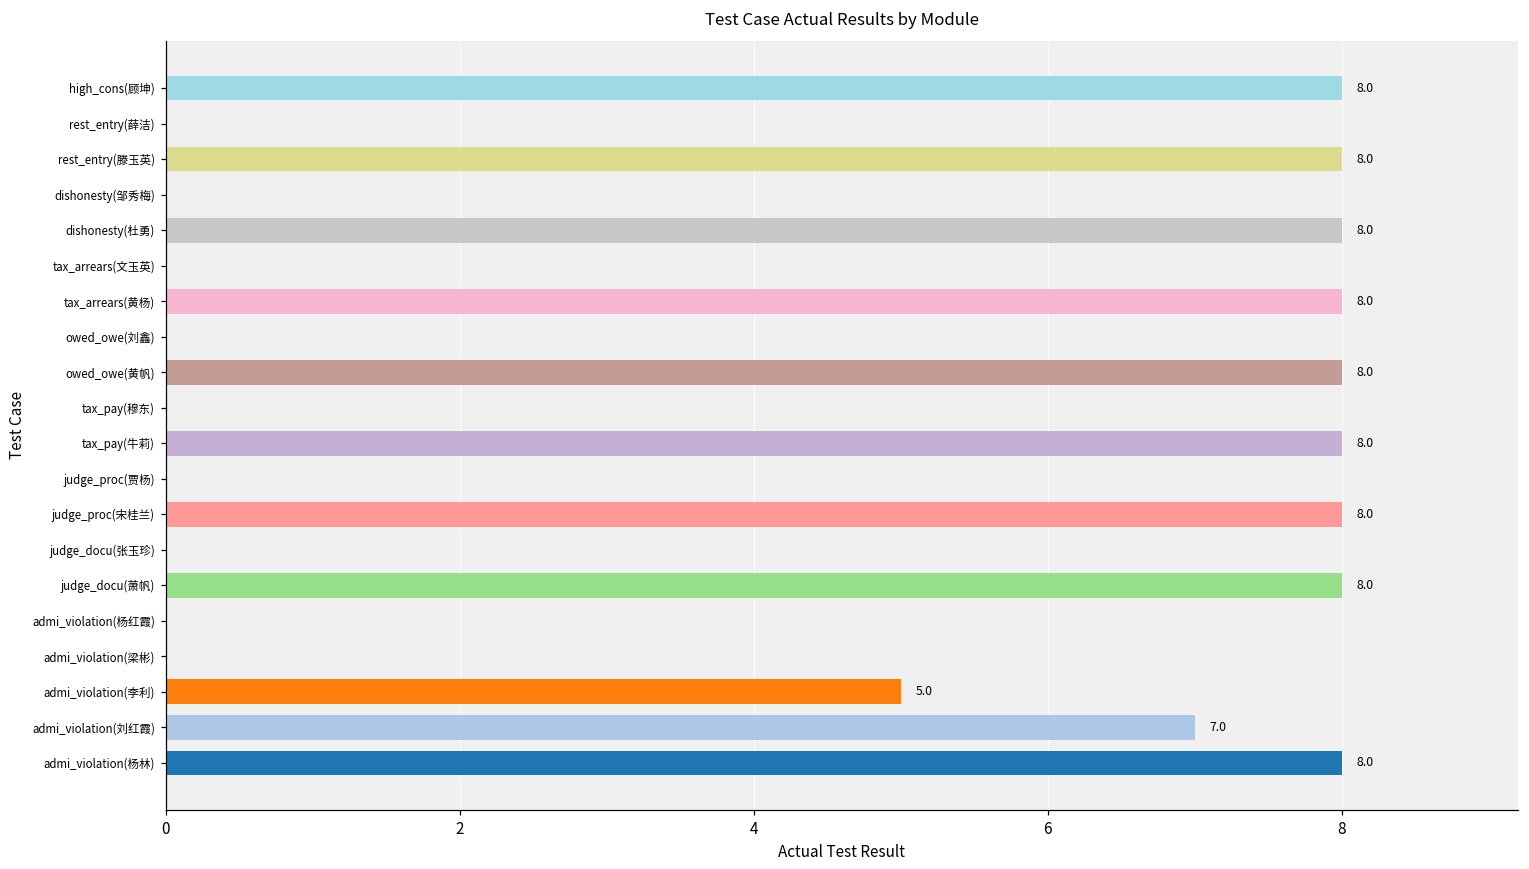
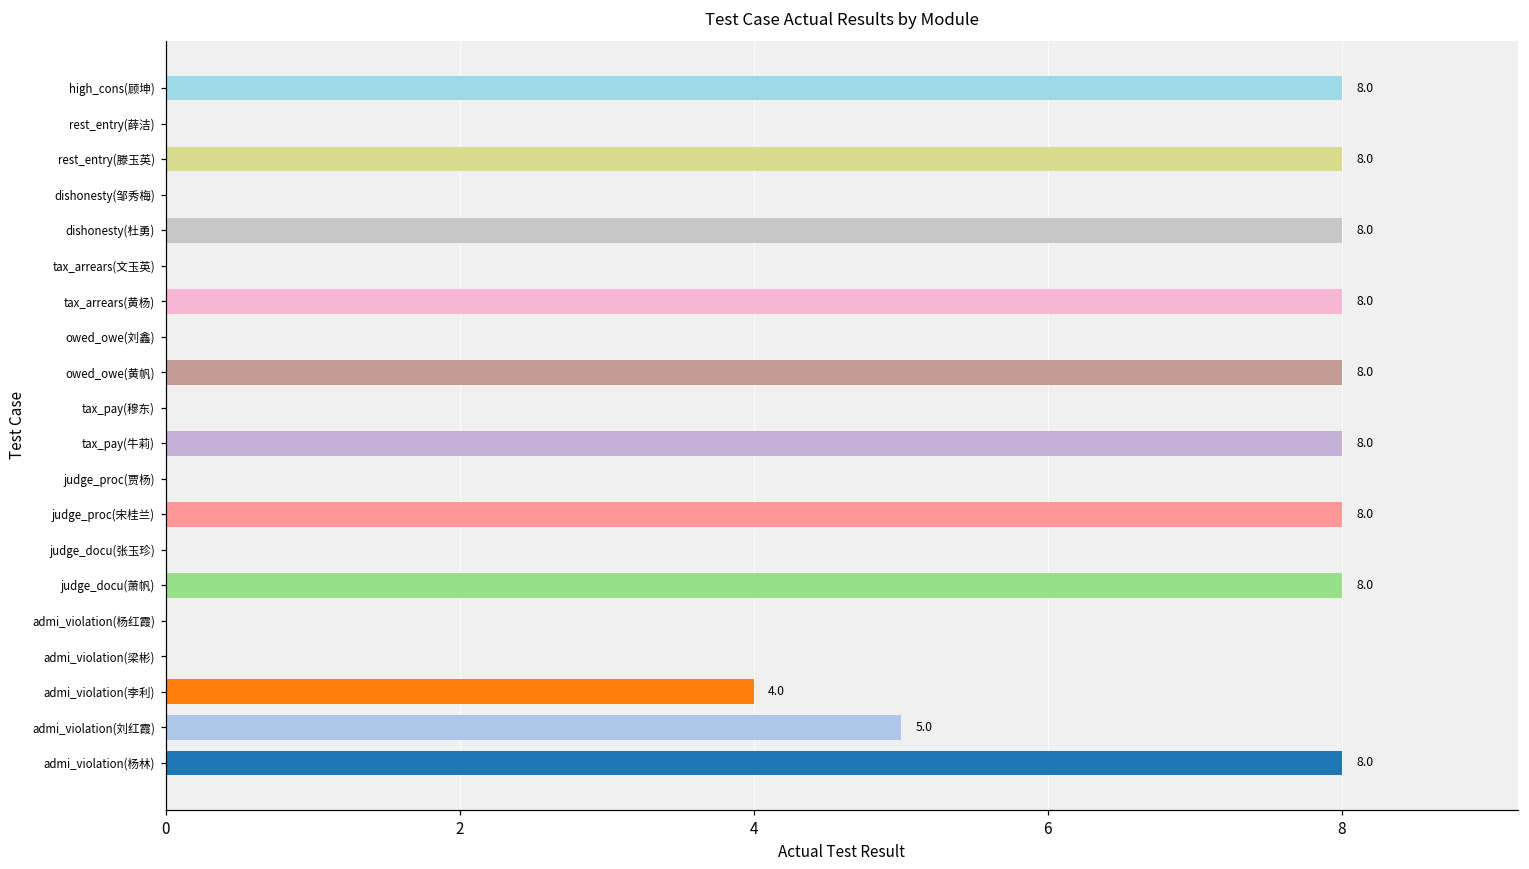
admi_violation(李利): 5.0 -> 4.0
admi_violation(刘红霞): 7.0 -> 5.0
